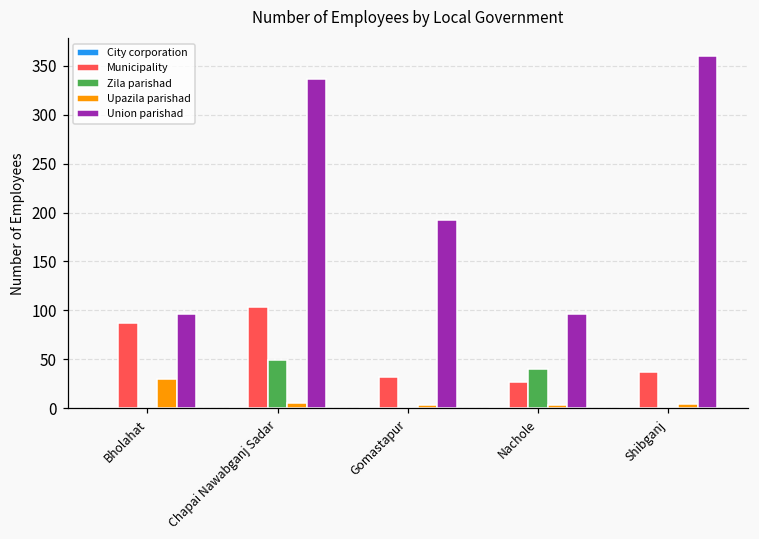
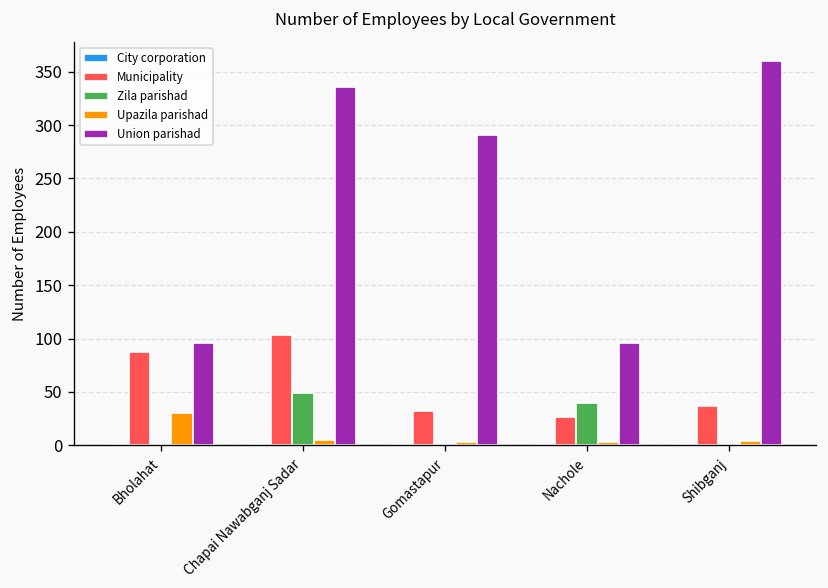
Union parishad, Gomastapur: 190 -> 290
